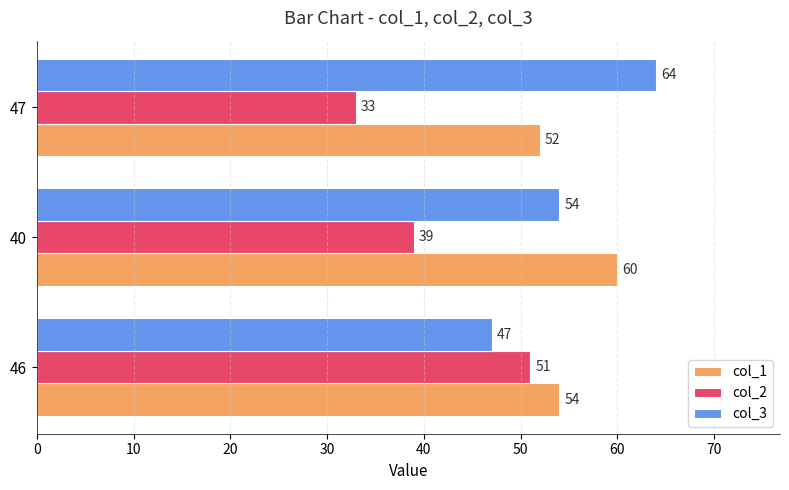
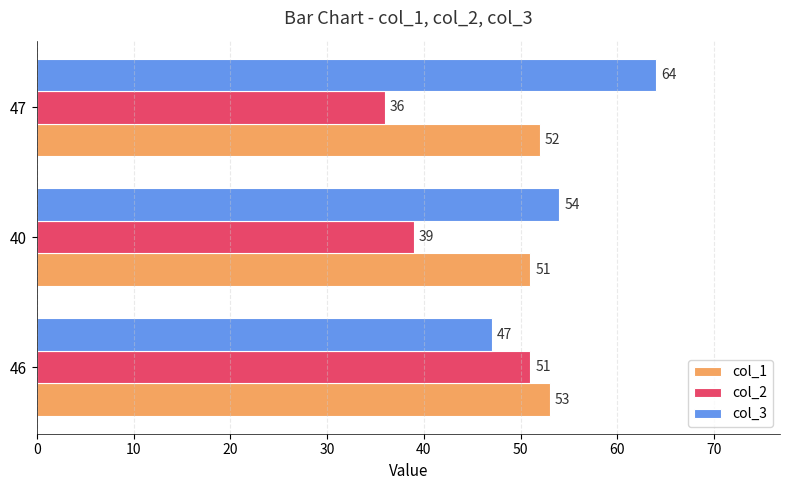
col_2, 47: 33 -> 36
col_1, 40: 60 -> 51
col_1, 46: 54 -> 53
